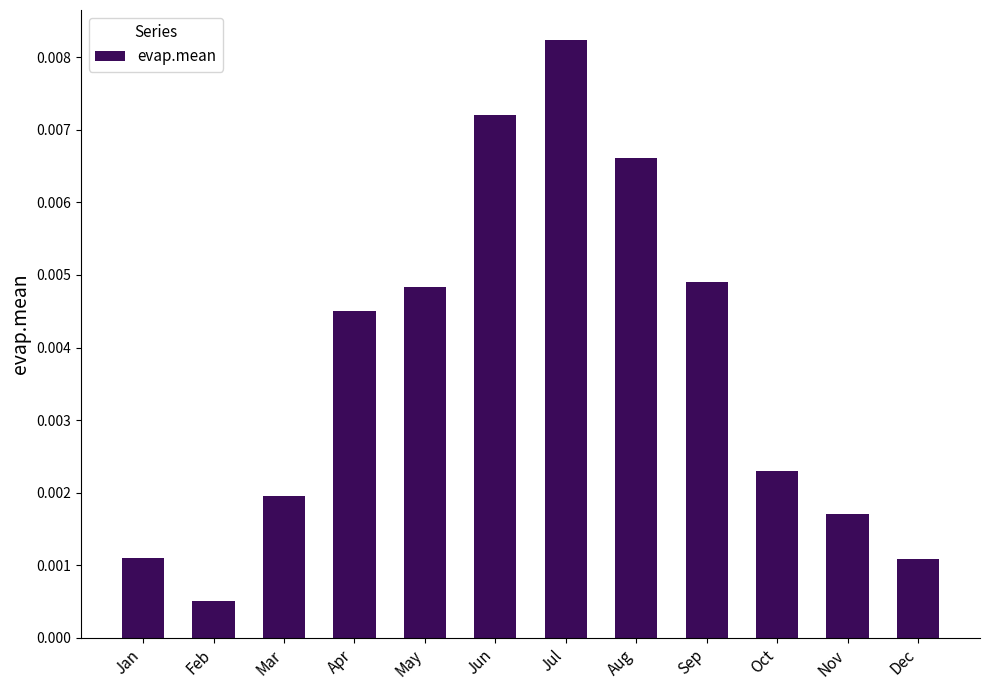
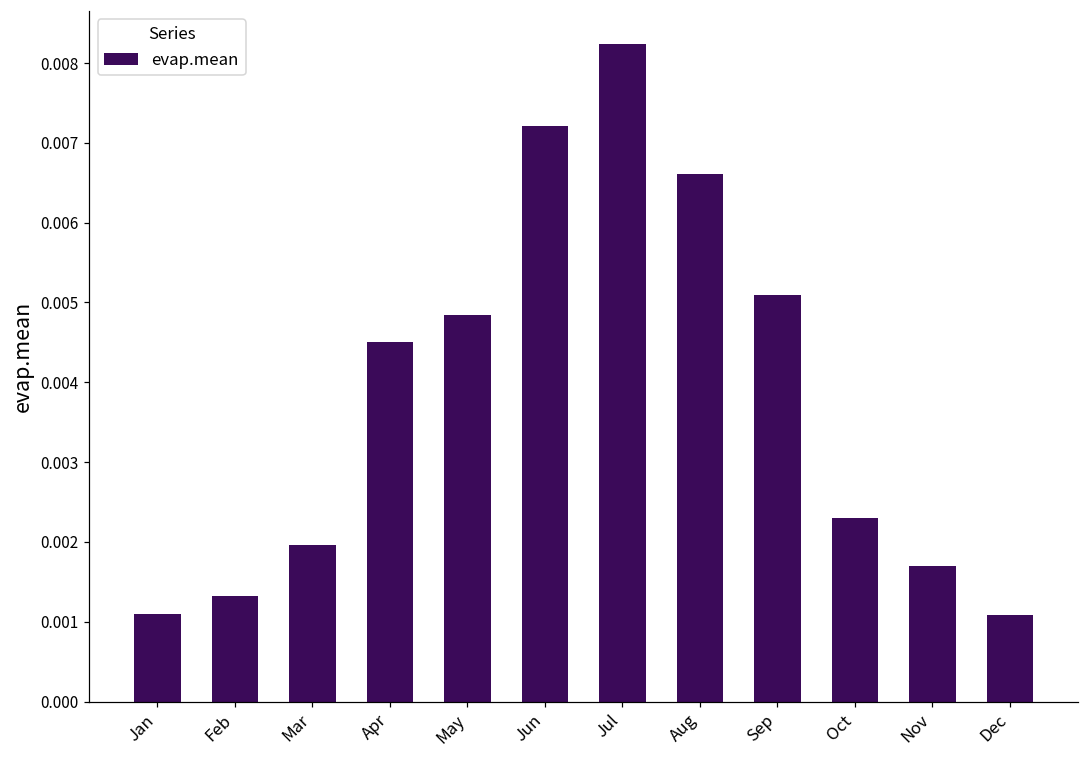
Feb: 0.0005 -> 0.0013
Sep: 0.0049 -> 0.0051
